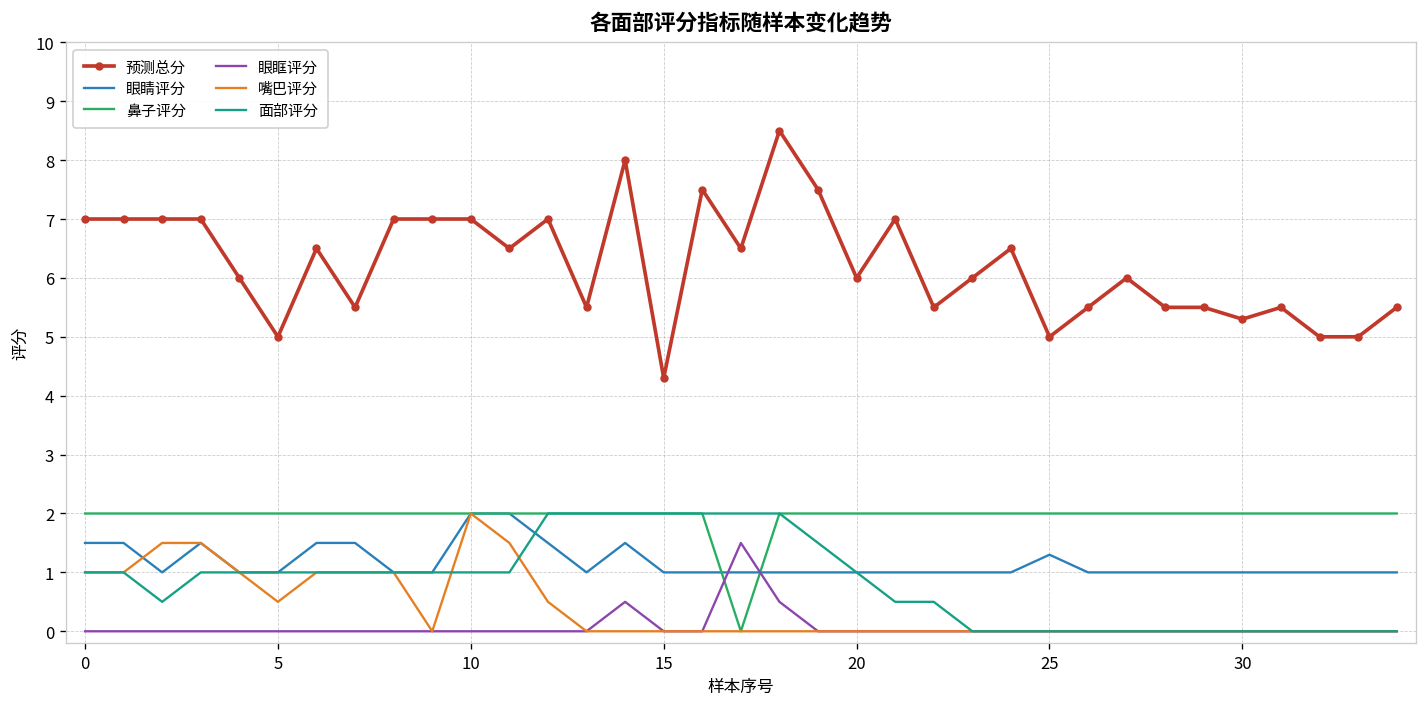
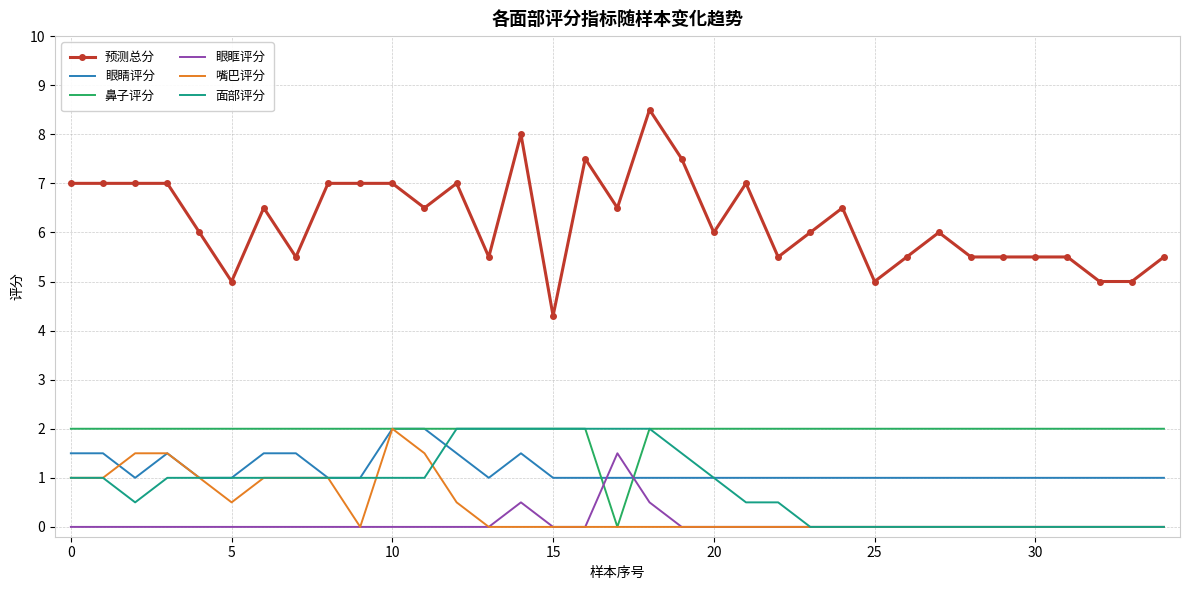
眼睛评分, 25: 1.3 -> 1.0
预测总分, 30: 5.3 -> 5.5
